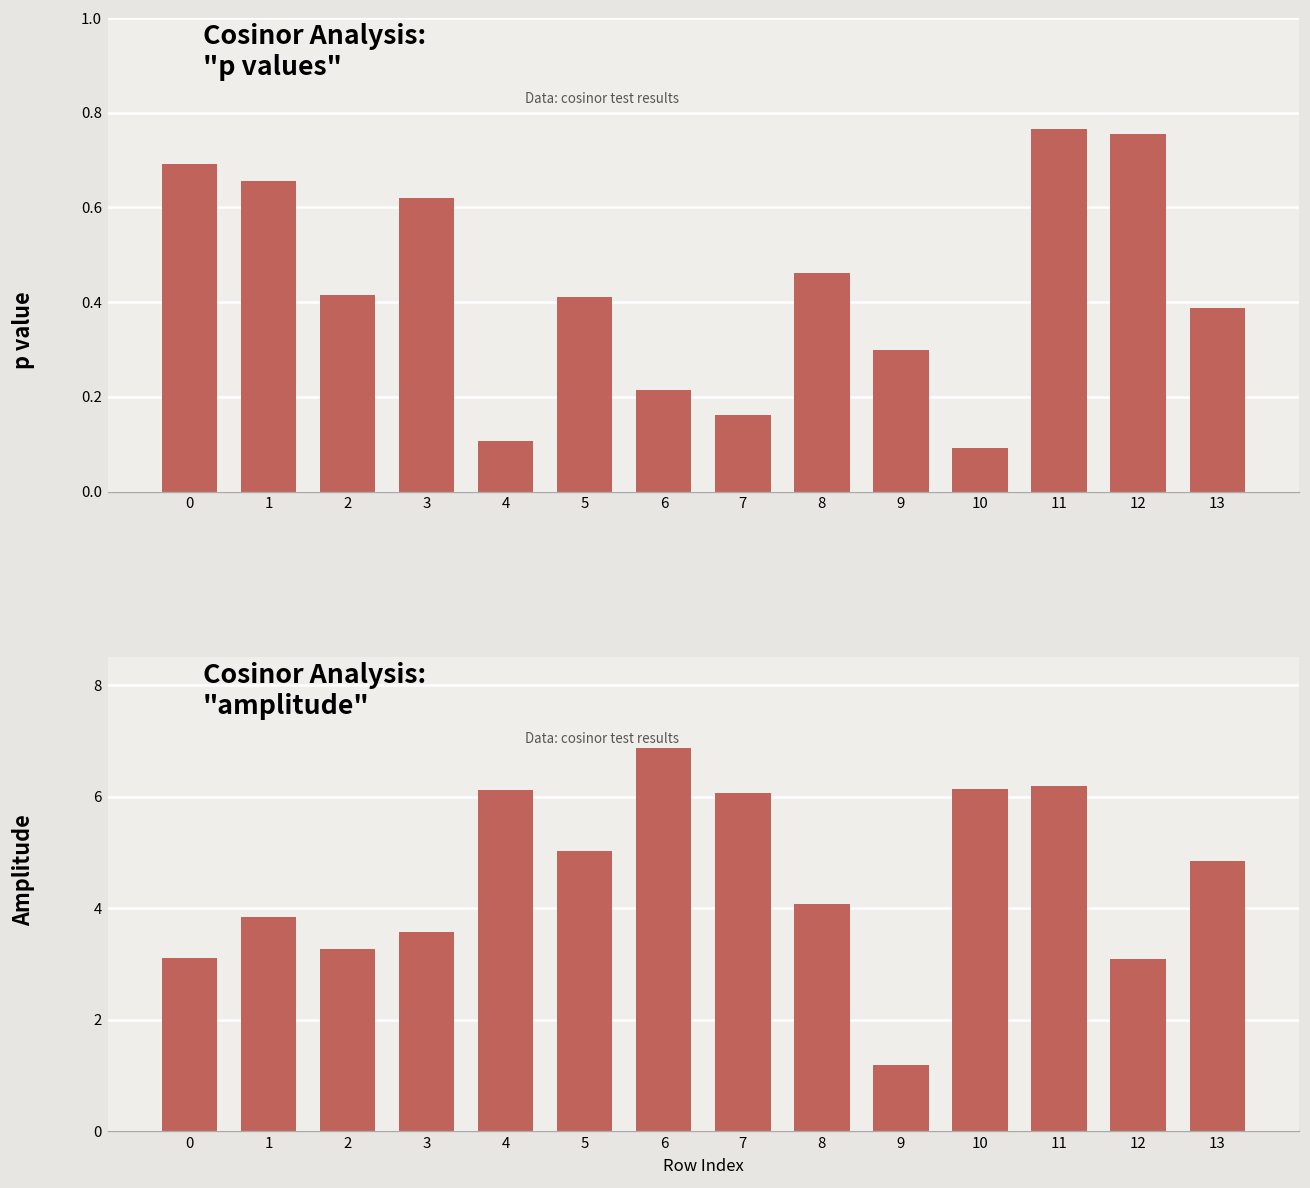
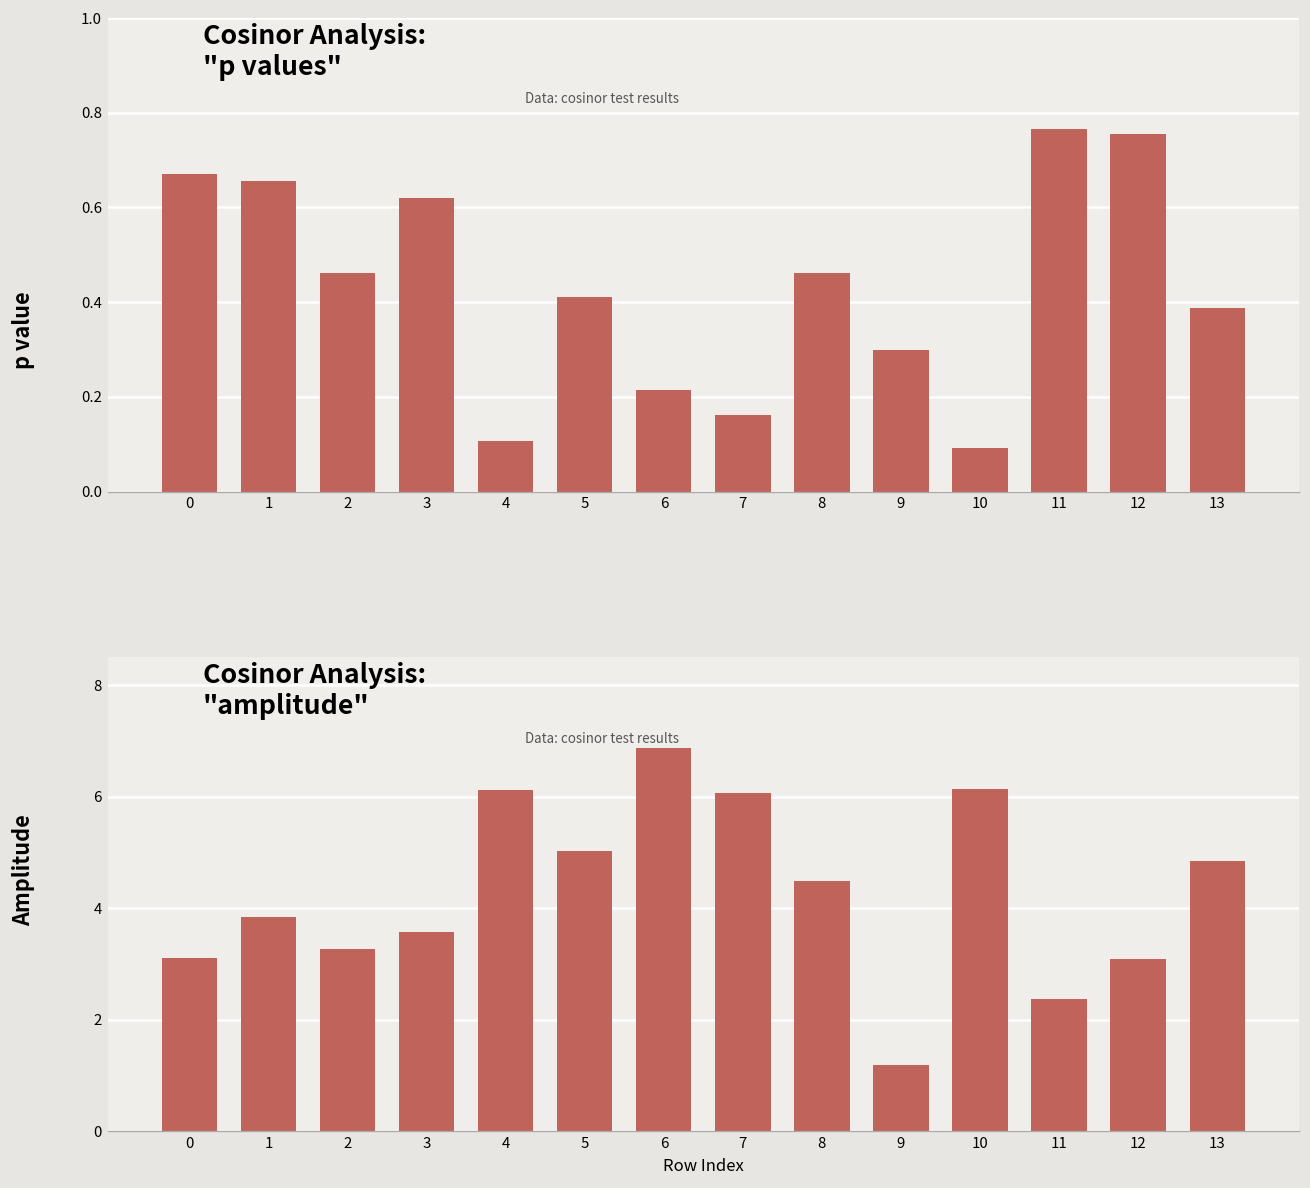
Cosinor Analysis: "p values", 0: 0.69 -> 0.67
Cosinor Analysis: "p values", 2: 0.42 -> 0.46
Cosinor Analysis: "amplitude", 8: 4.1 -> 4.5
Cosinor Analysis: "amplitude", 11: 6.2 -> 2.4
